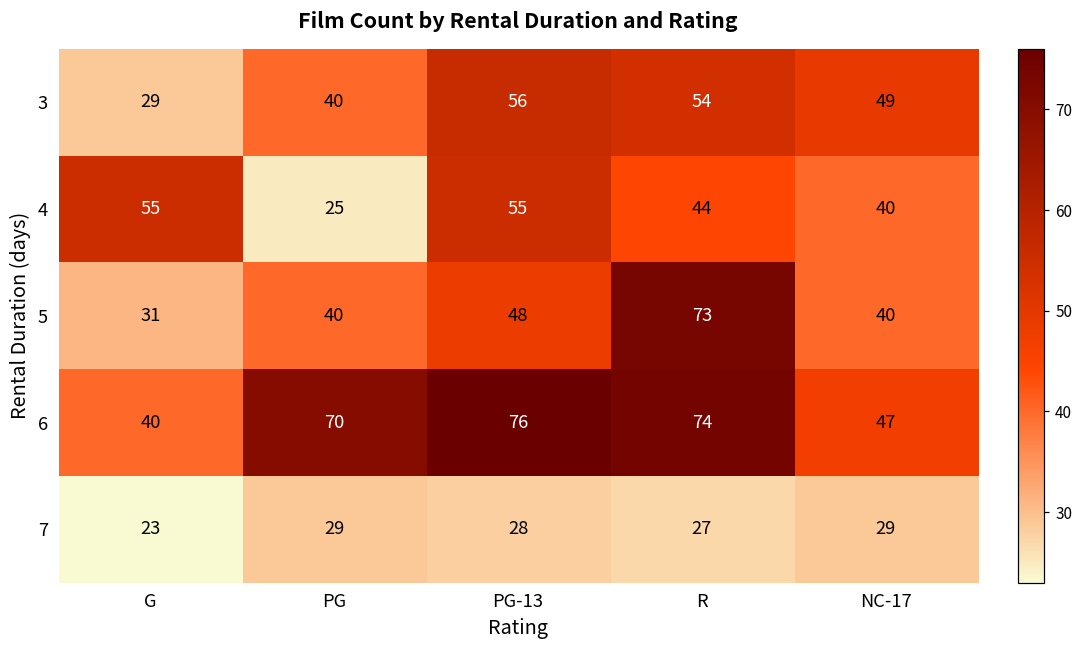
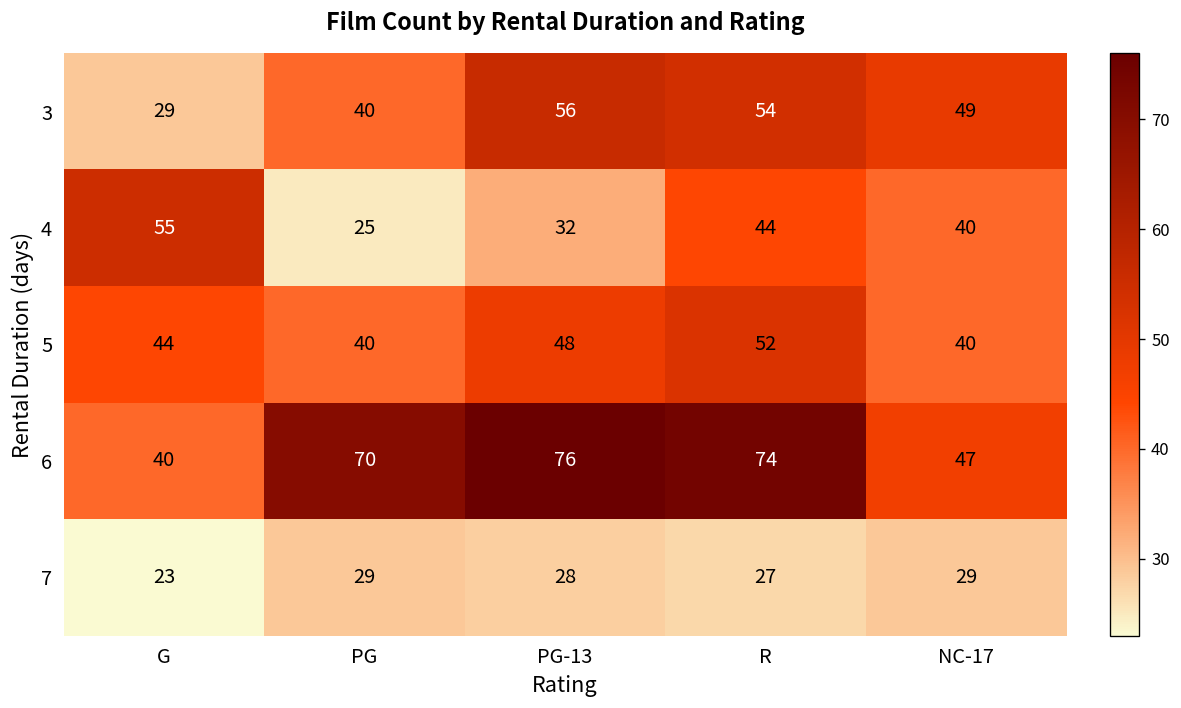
4, PG-13: 55 -> 32
5, G: 31 -> 44
5, R: 73 -> 52
